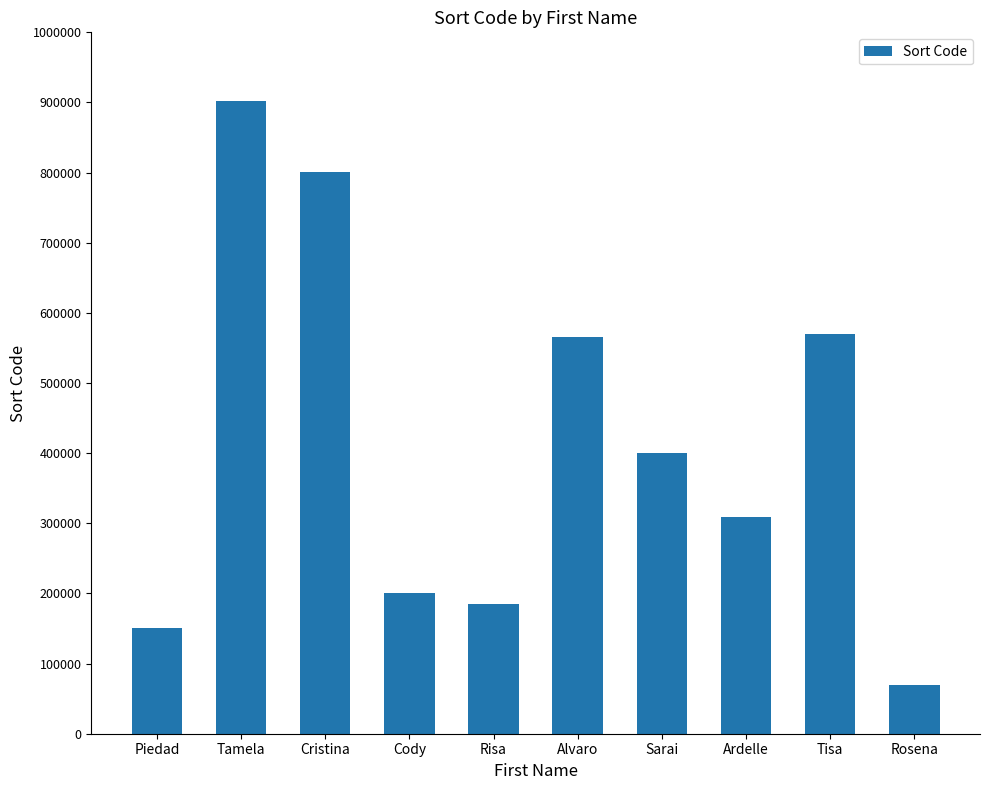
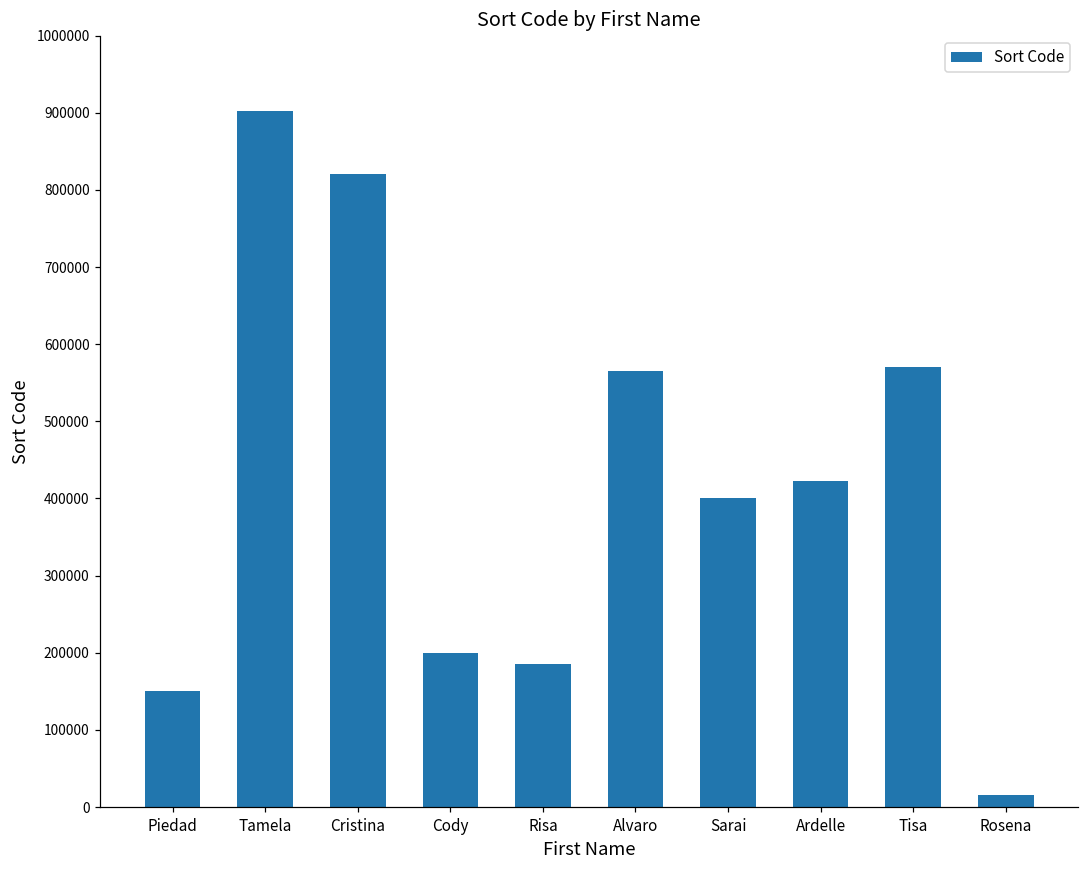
Cristina: 800000 -> 820000
Ardelle: 310000 -> 420000
Rosena: 70000 -> 20000
